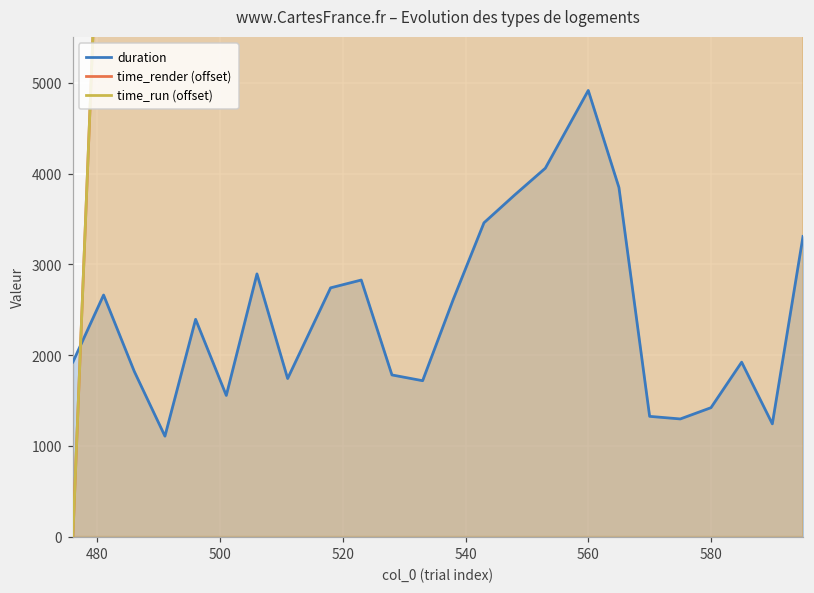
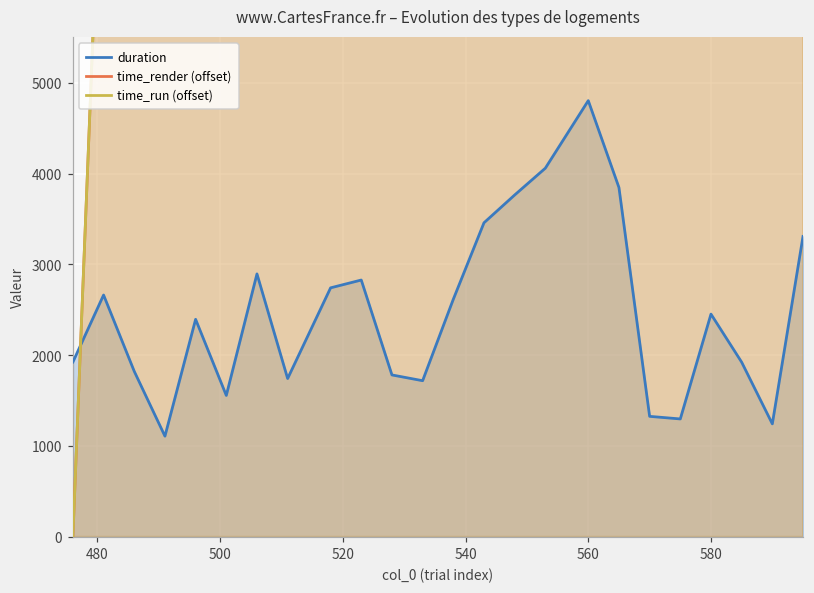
duration, 560: 4900 -> 4800
duration, 580: 1400 -> 2500
